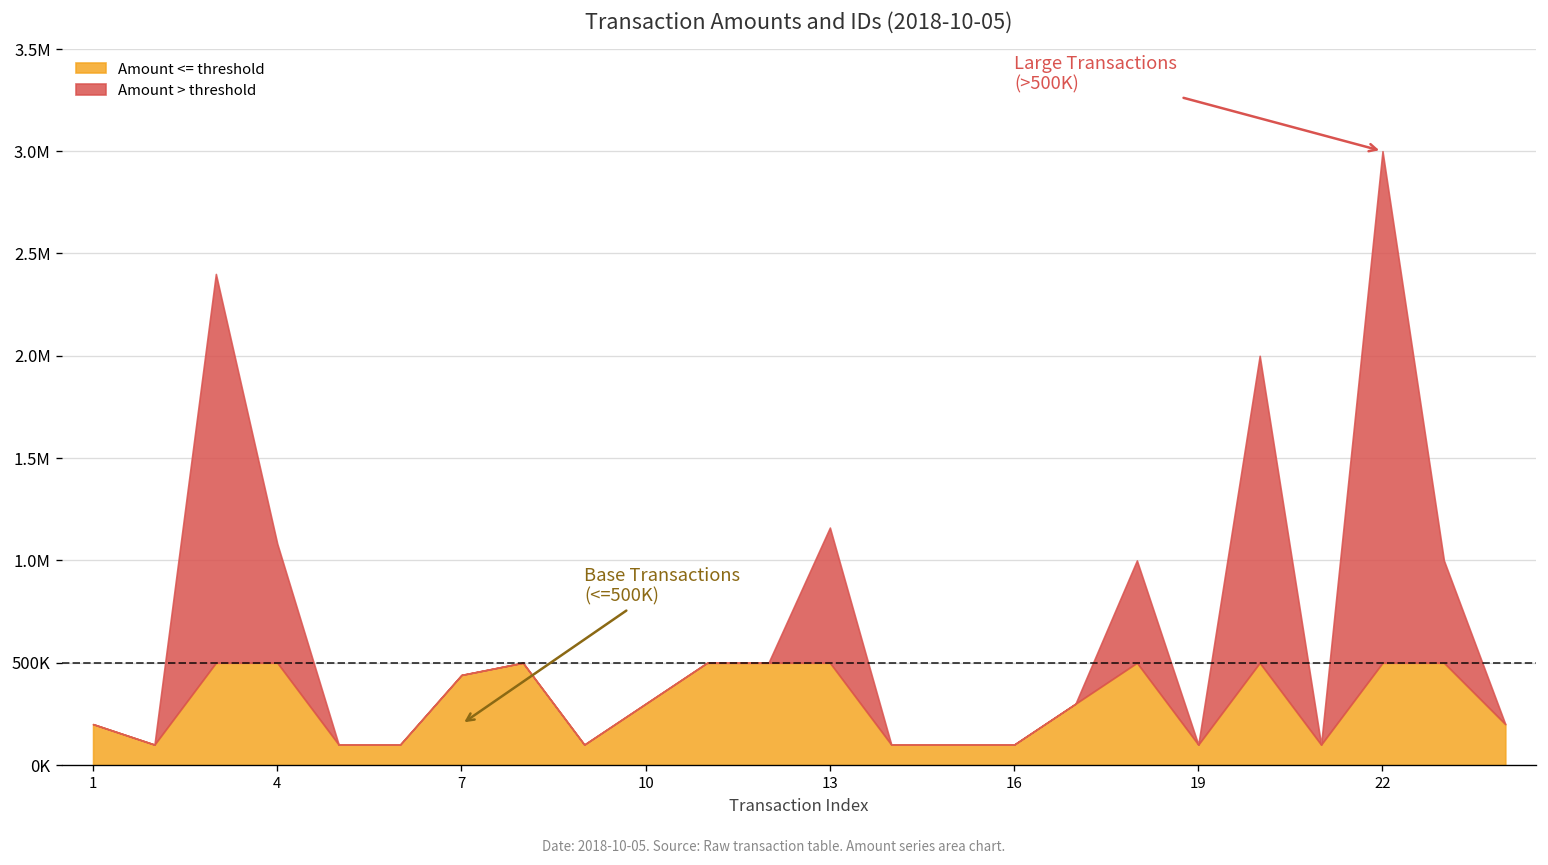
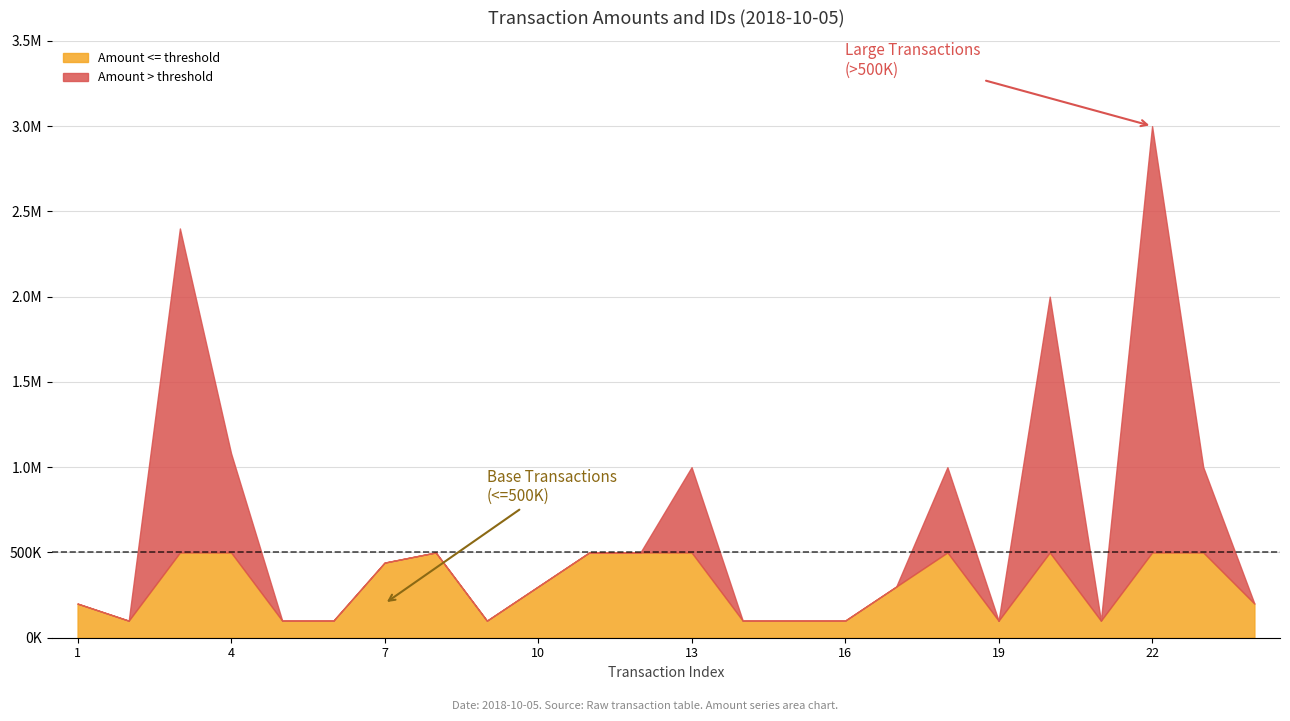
Amount > threshold, 13: 1160000 -> 1000000
